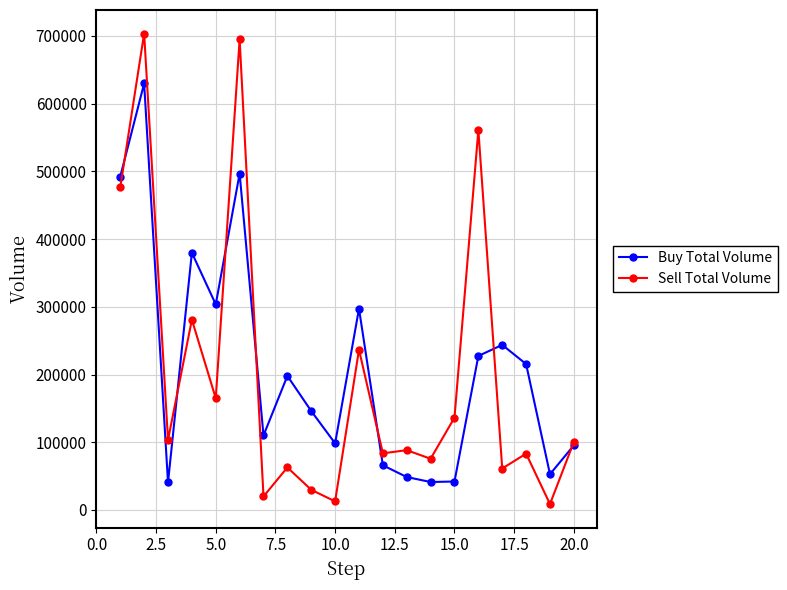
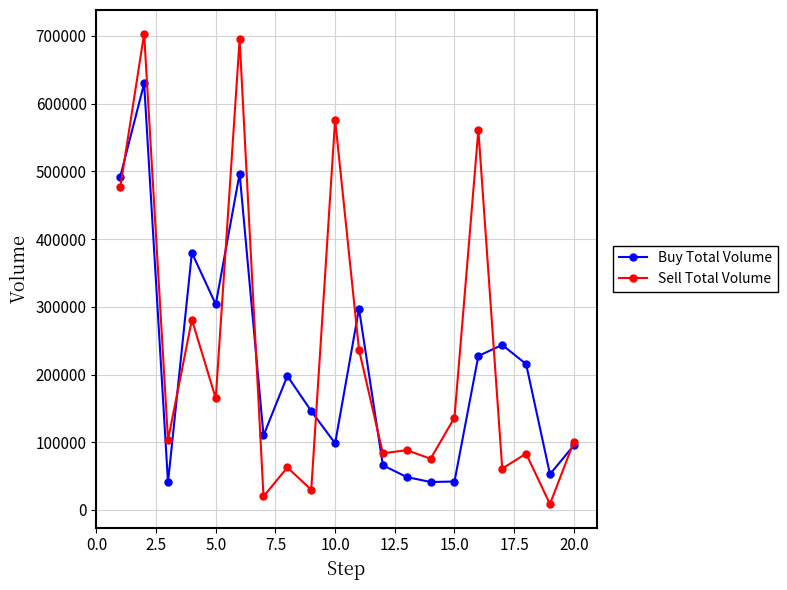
Sell Total Volume, 10.0: 10000 -> 580000
